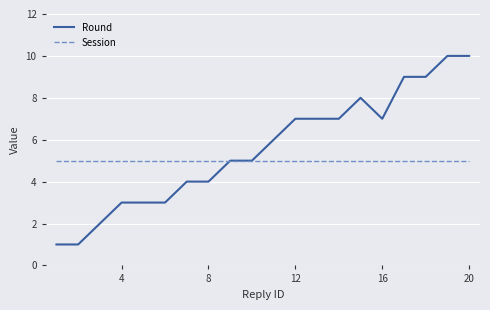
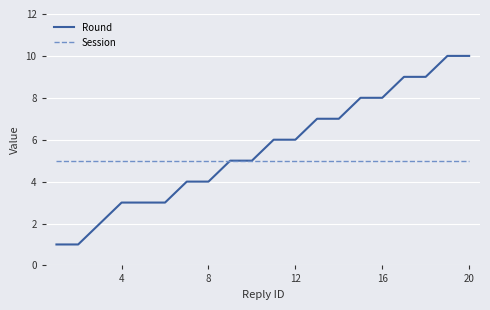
Round, 12: 7 -> 6
Round, 16: 7 -> 8
